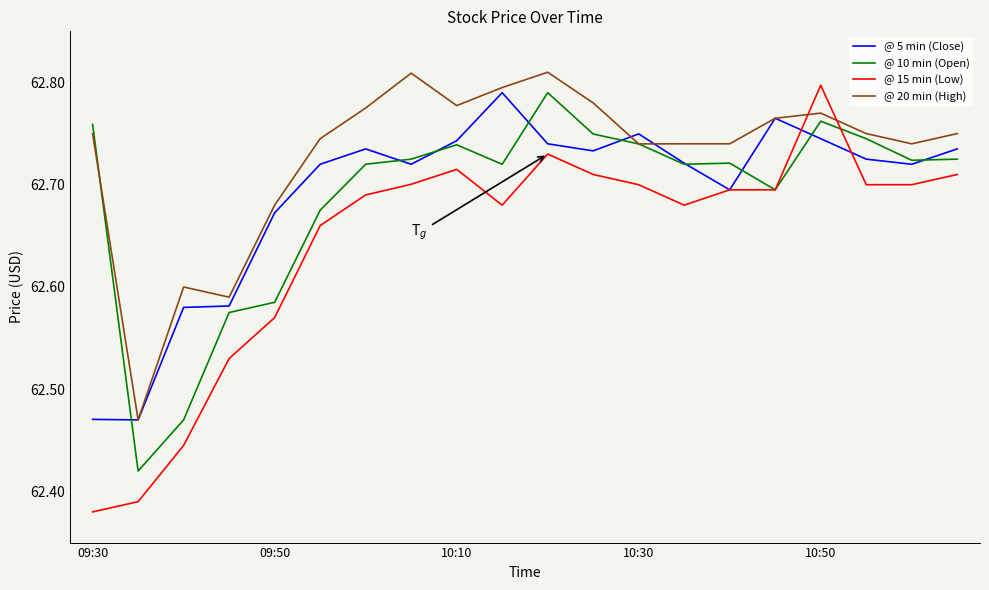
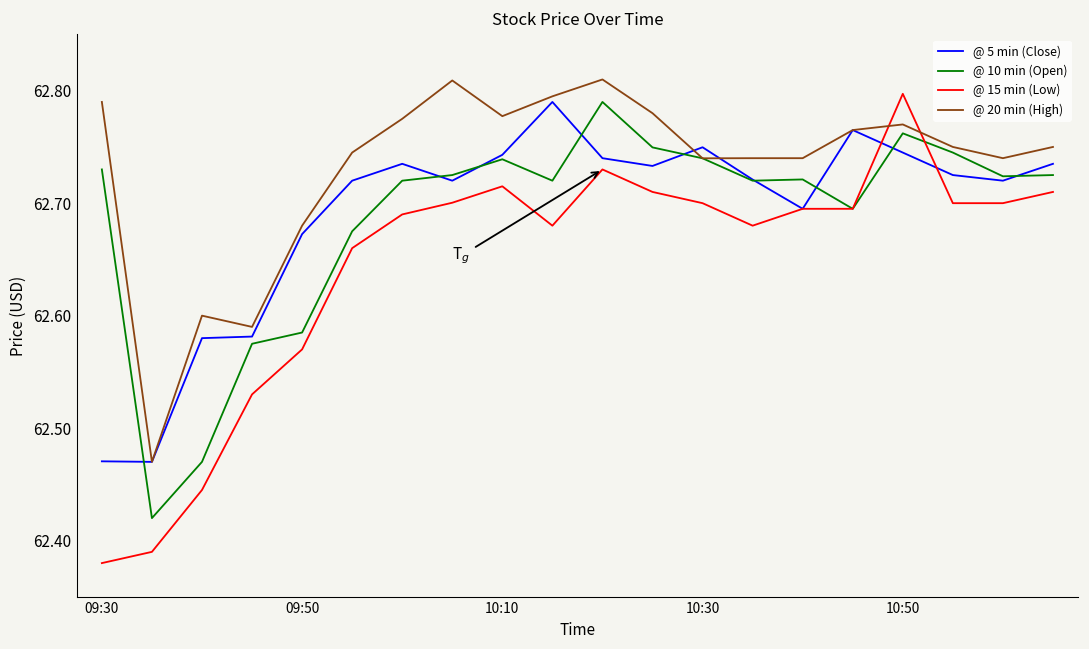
@ 10 min (Open), 09:30: 62.759 -> 62.730
@ 20 min (High), 09:30: 62.75 -> 62.79
